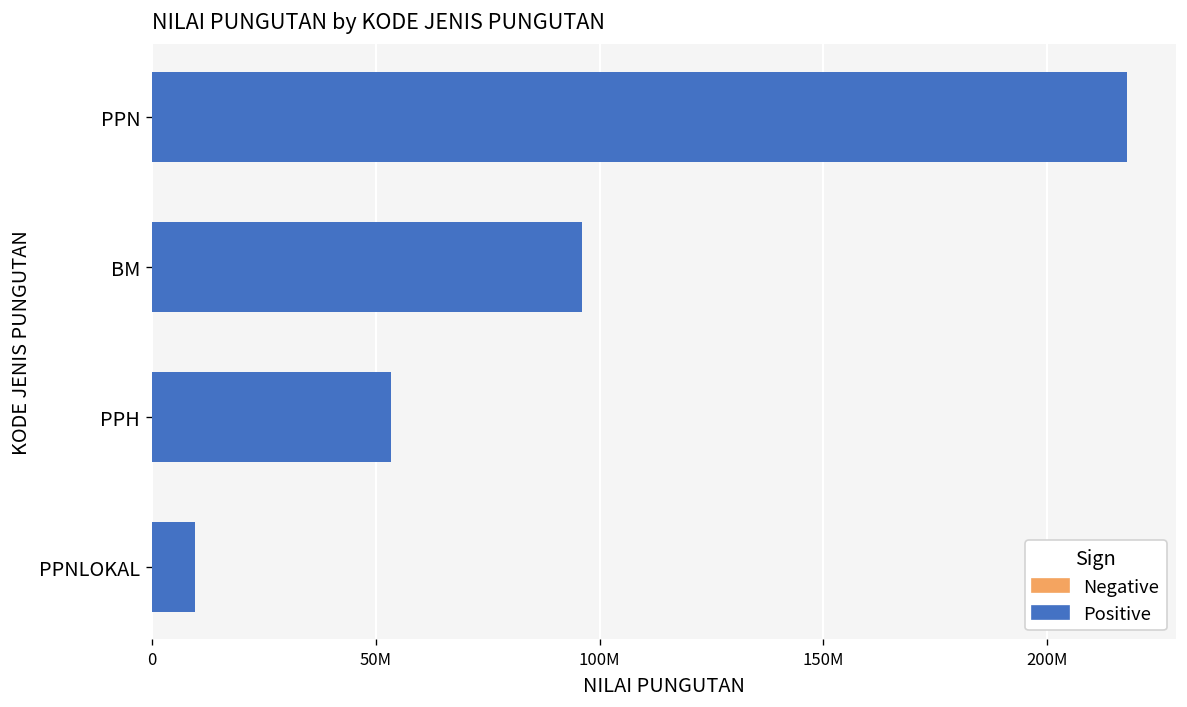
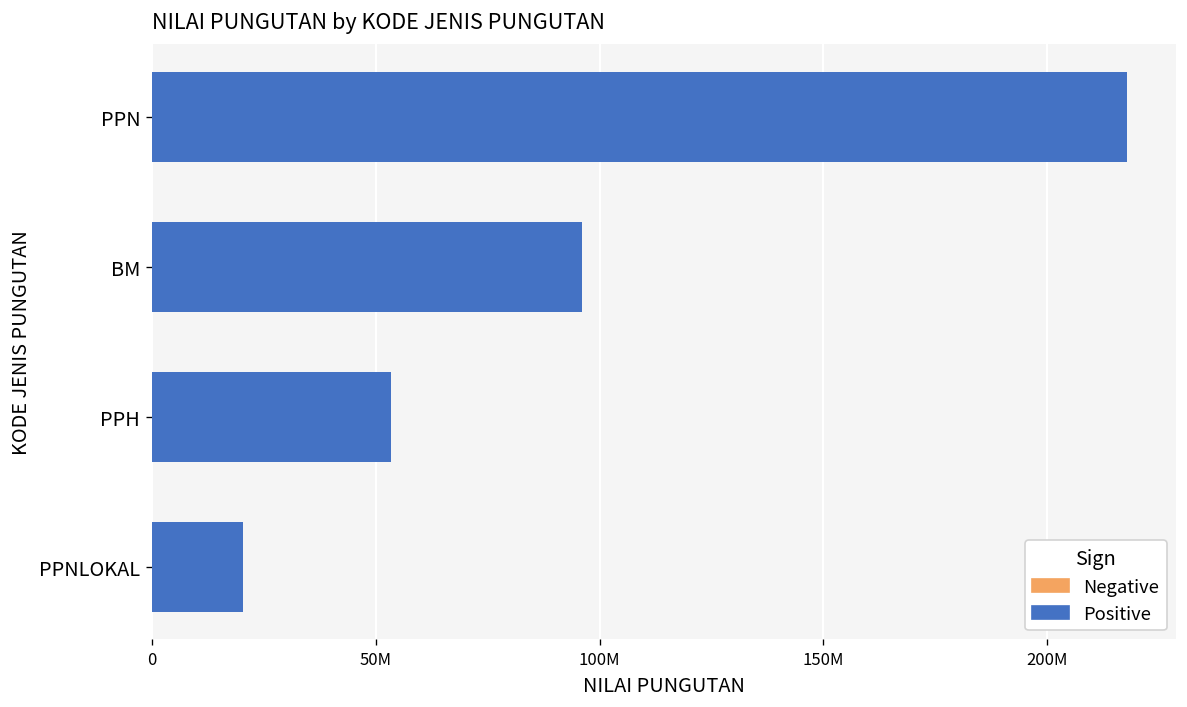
PPNLOKAL: 10000000 -> 20000000
